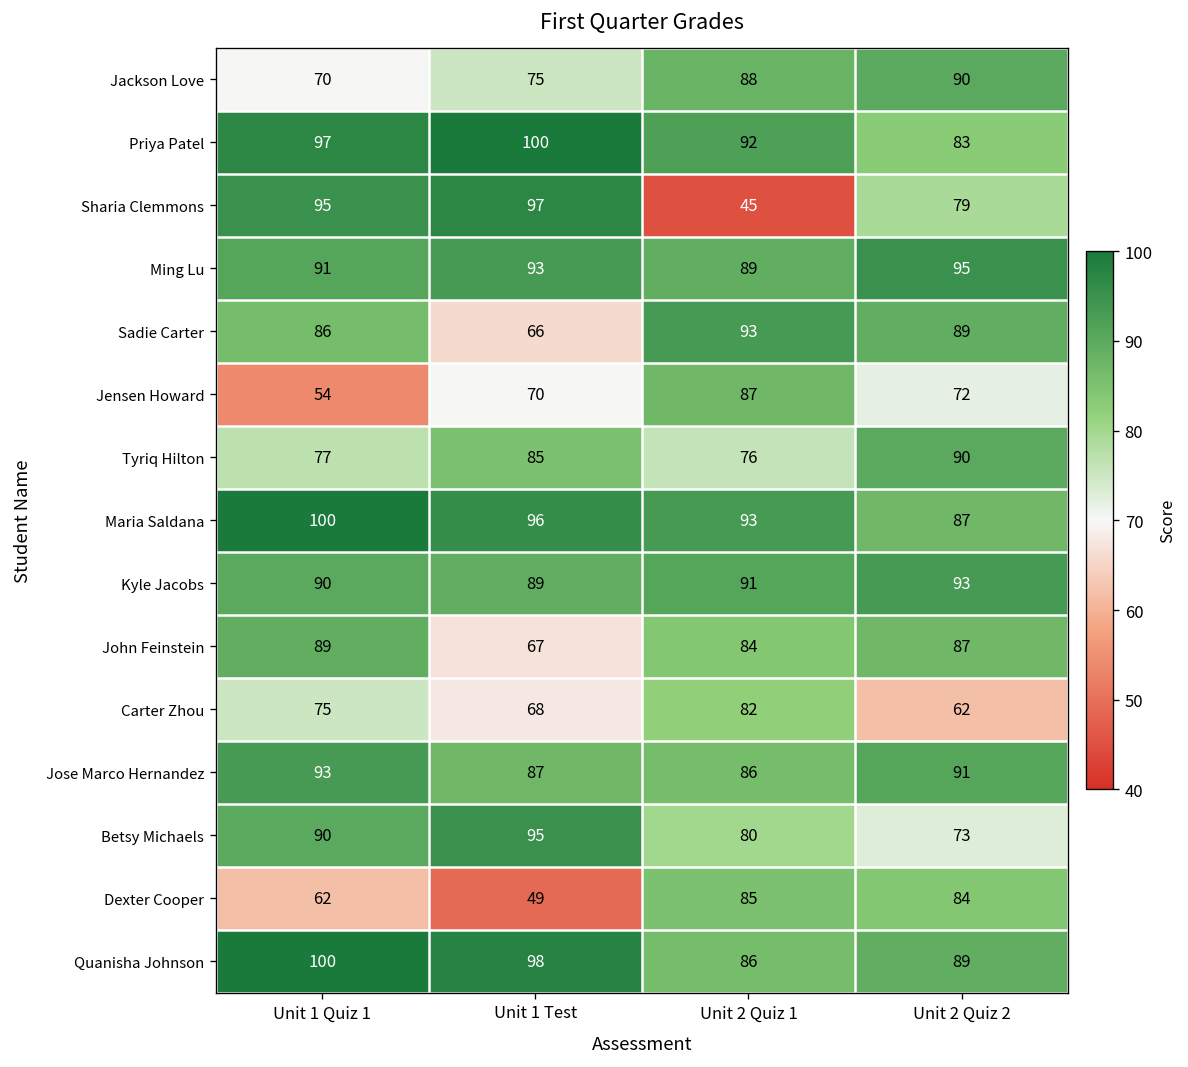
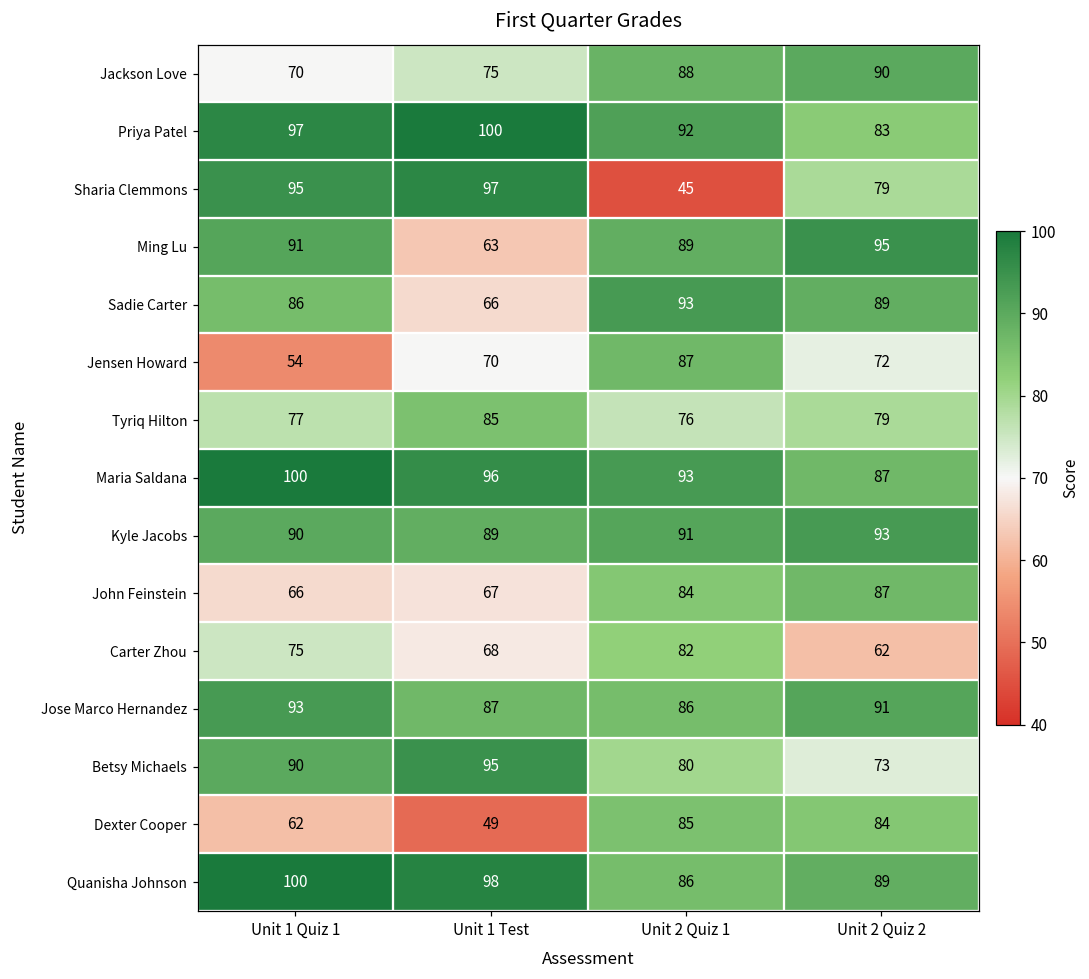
Ming Lu, Unit 1 Test: 93 -> 63
Tyriq Hilton, Unit 2 Quiz 2: 90 -> 79
John Feinstein, Unit 1 Quiz 1: 89 -> 66
